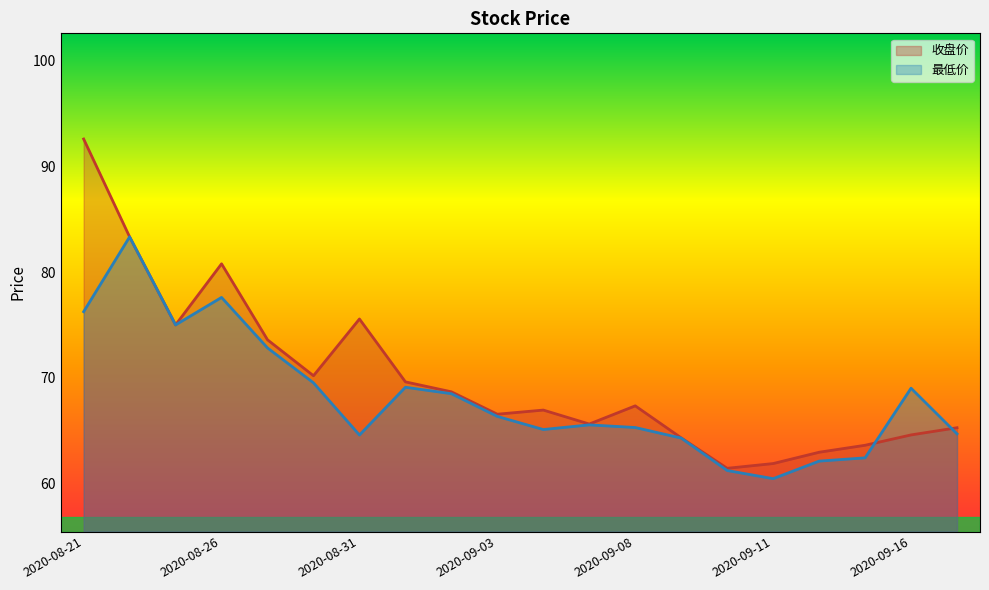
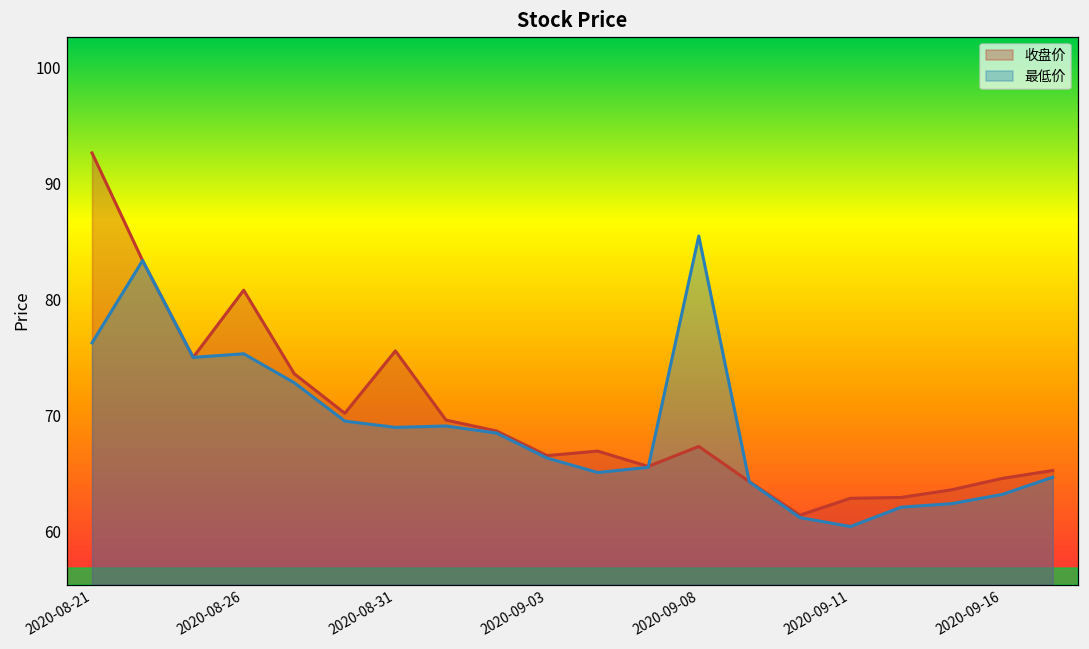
最低价, 2020-08-26: 77.6 -> 75.3
最低价, 2020-08-31: 64.6 -> 69.0
最低价, 2020-09-08: 65.3 -> 85.5
收盘价, 2020-09-11: 61.9 -> 62.9
最低价, 2020-09-16: 69.0 -> 63.2
